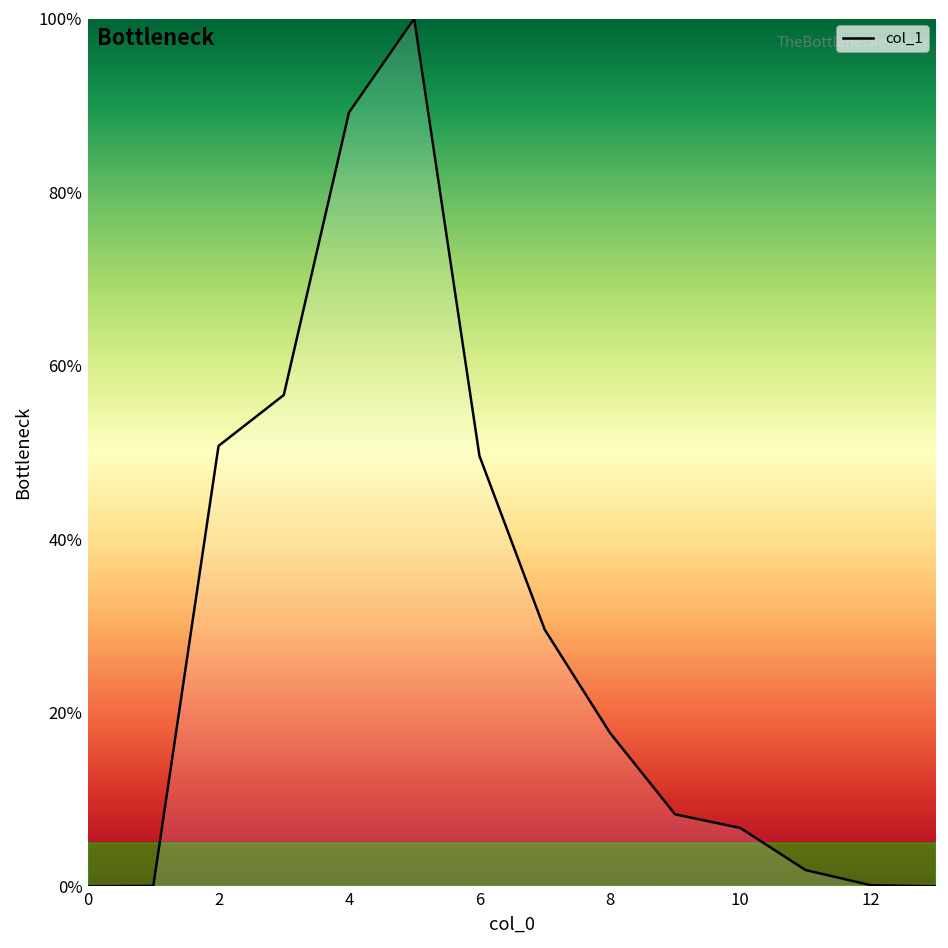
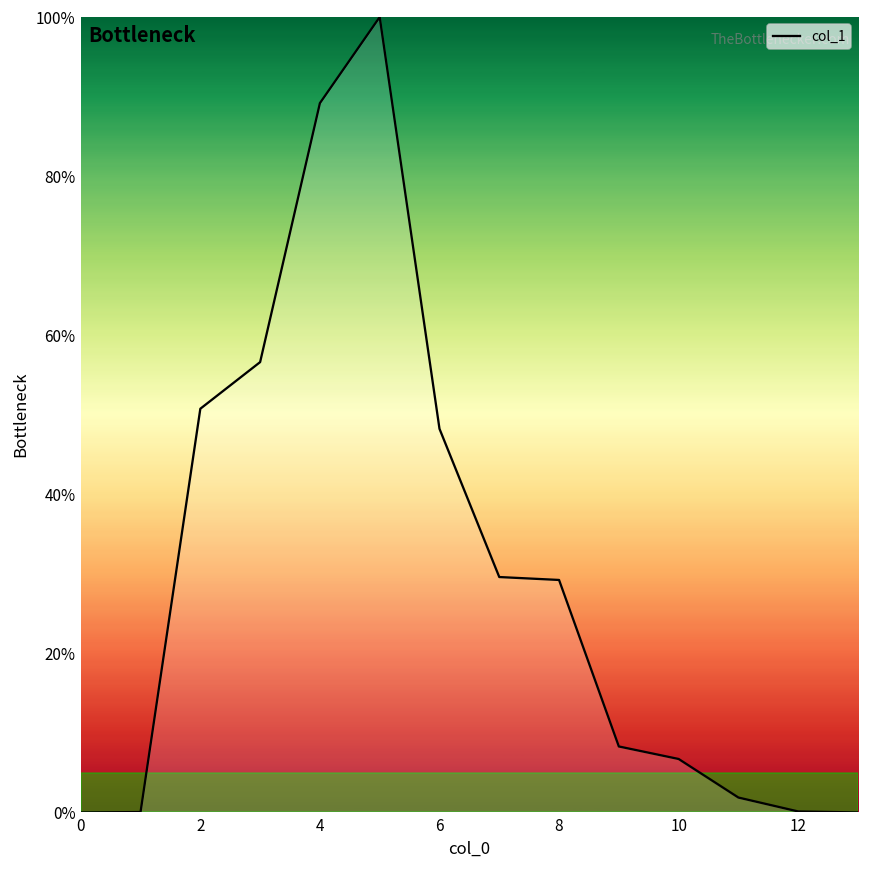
6: 50% -> 48%
8: 18% -> 29%
